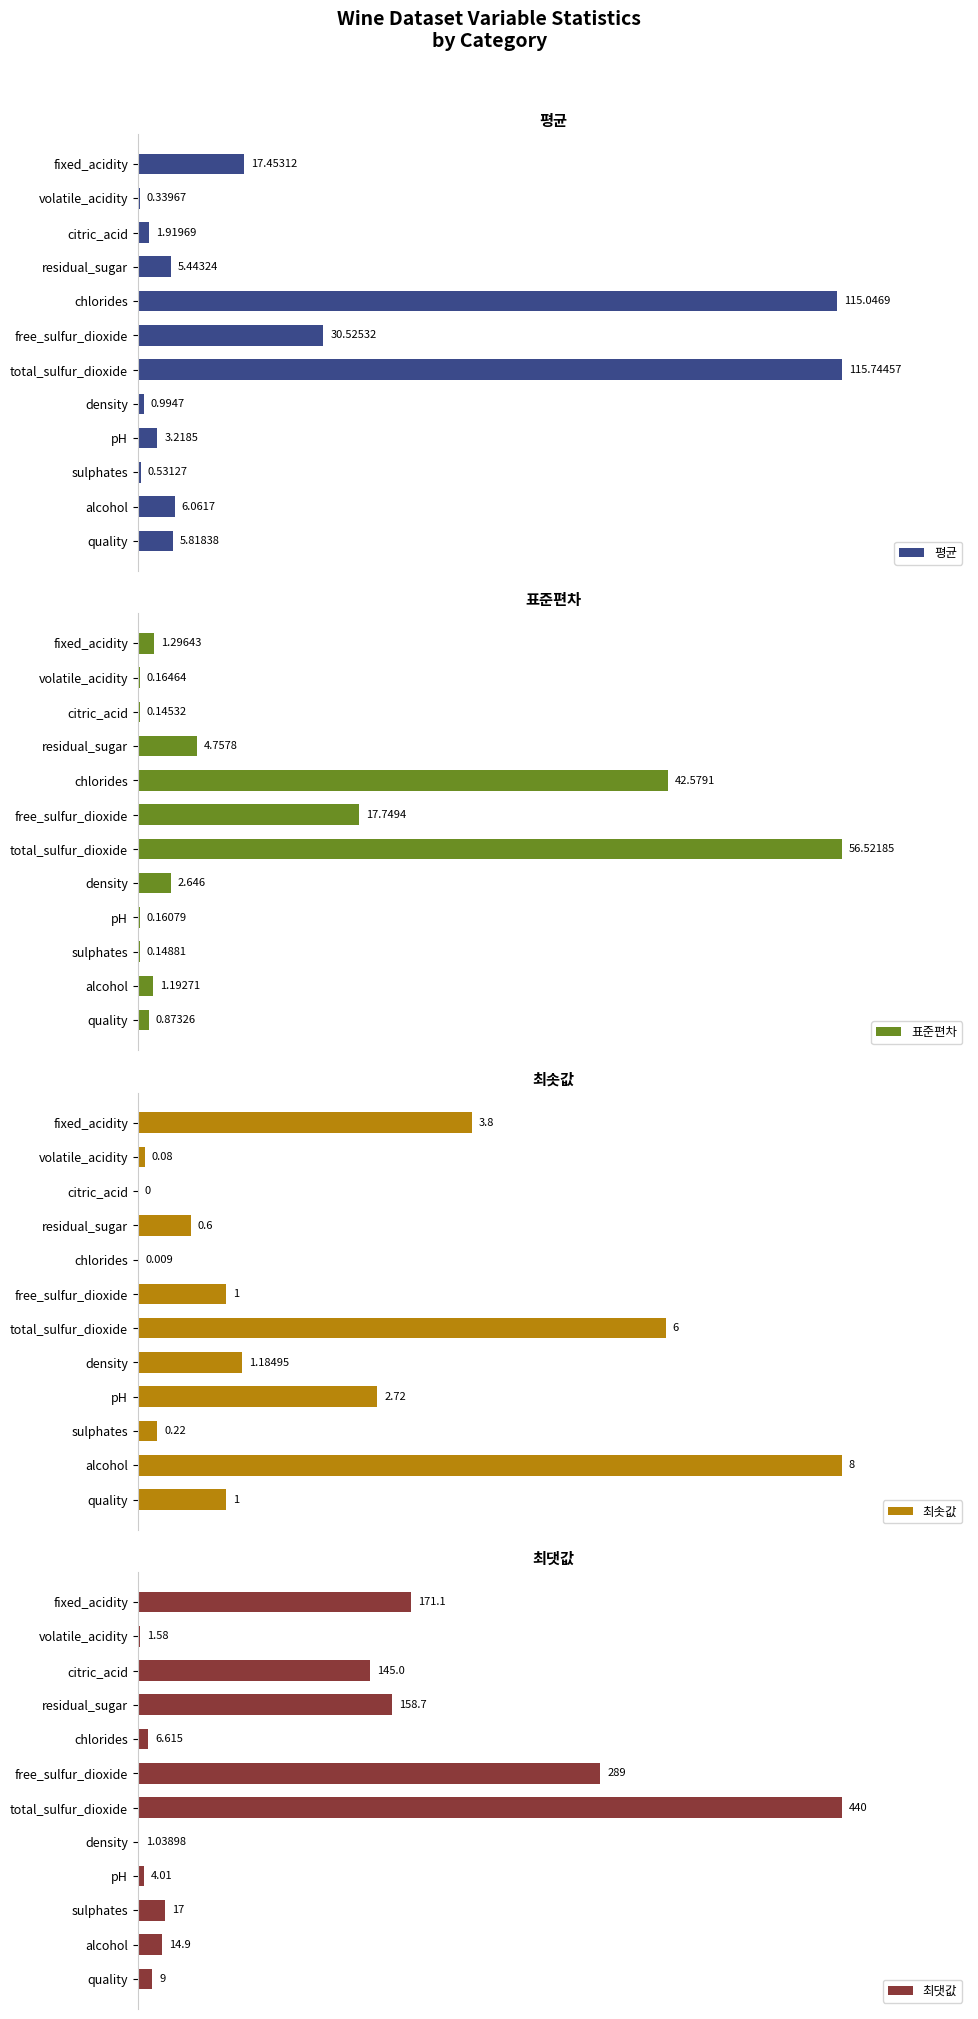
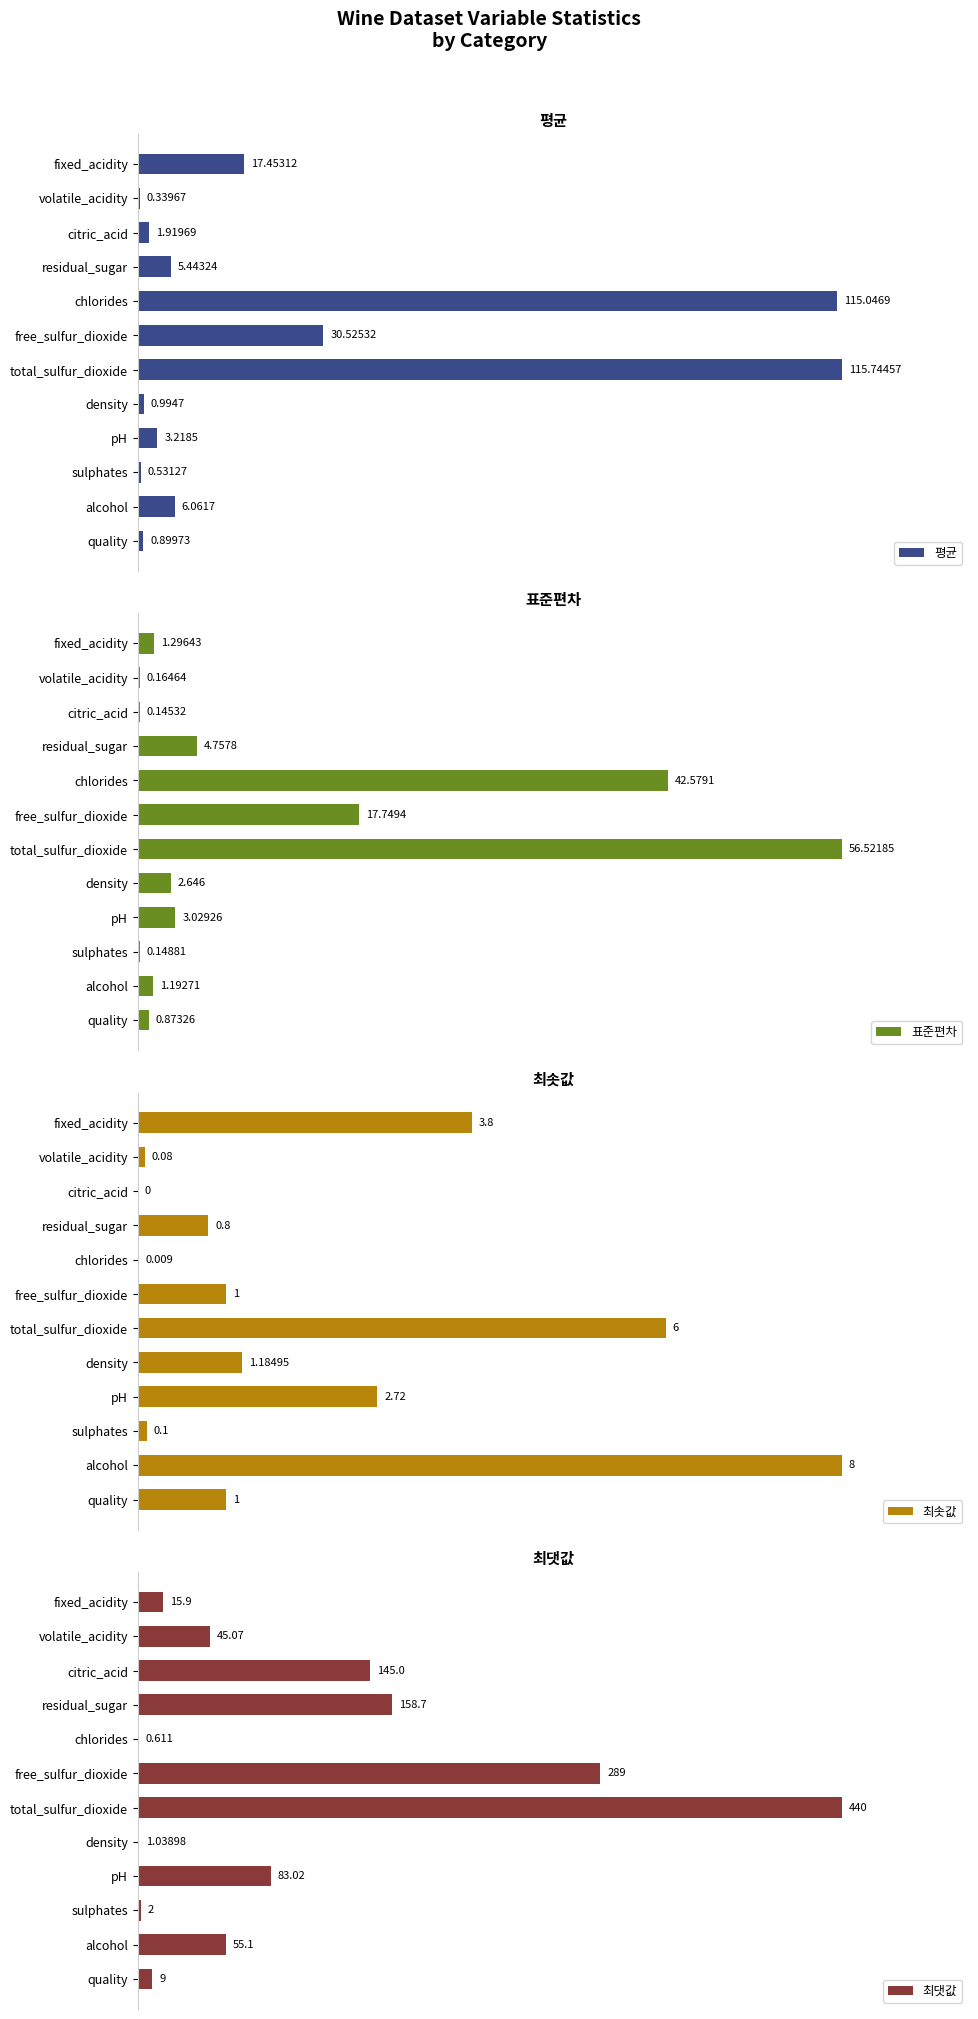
평균, quality: 5.81838 -> 0.89973
표준편차, pH: 0.16079 -> 3.02926
최솟값, residual_sugar: 0.6 -> 0.8
최솟값, sulphates: 0.22 -> 0.1
최댓값, fixed_acidity: 171.1 -> 15.9
최댓값, volatile_acidity: 1.58 -> 45.07
최댓값, chlorides: 6.615 -> 0.611
최댓값, pH: 4.01 -> 83.02
최댓값, sulphates: 17 -> 2
최댓값, alcohol: 14.9 -> 55.1
